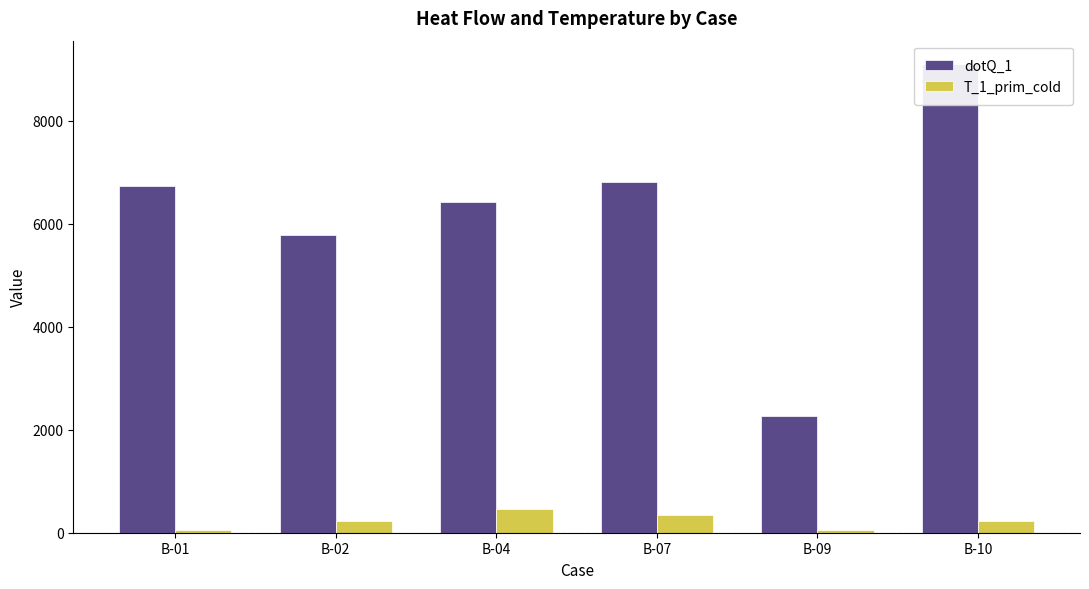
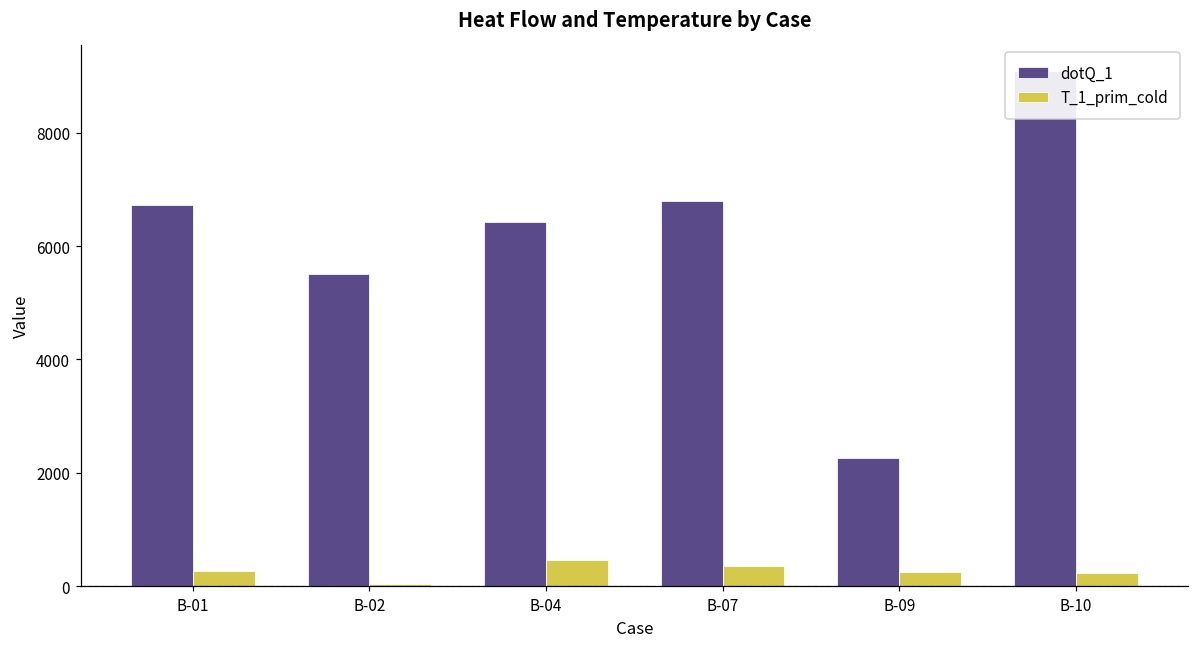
T_1_prim_cold, B-01: 100 -> 300
dotQ_1, B-02: 5800 -> 5500
T_1_prim_cold, B-02: 200 -> 0
T_1_prim_cold, B-09: 0 -> 200
